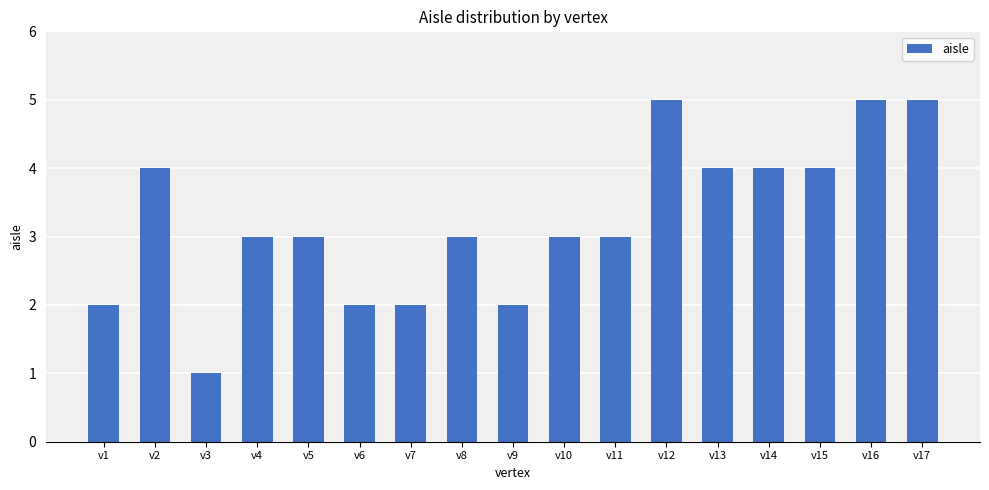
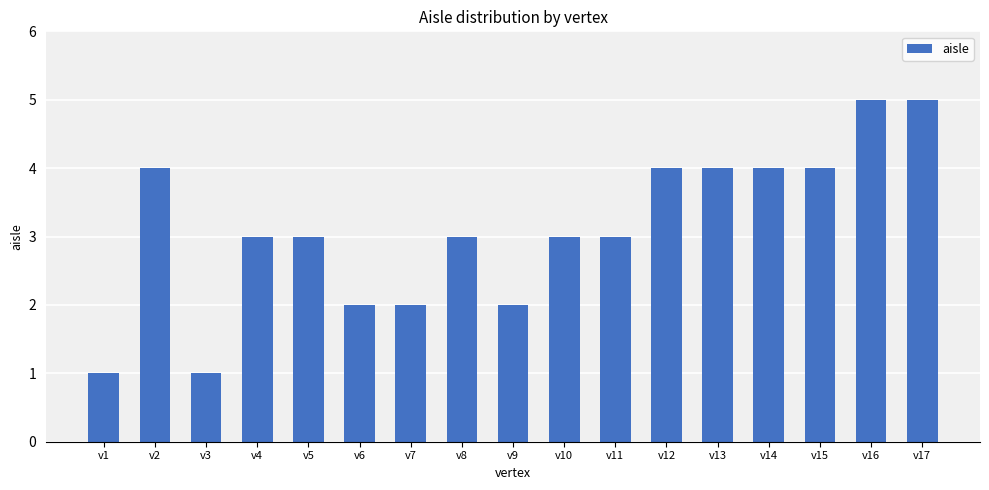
v1: 2 -> 1
v12: 5 -> 4
